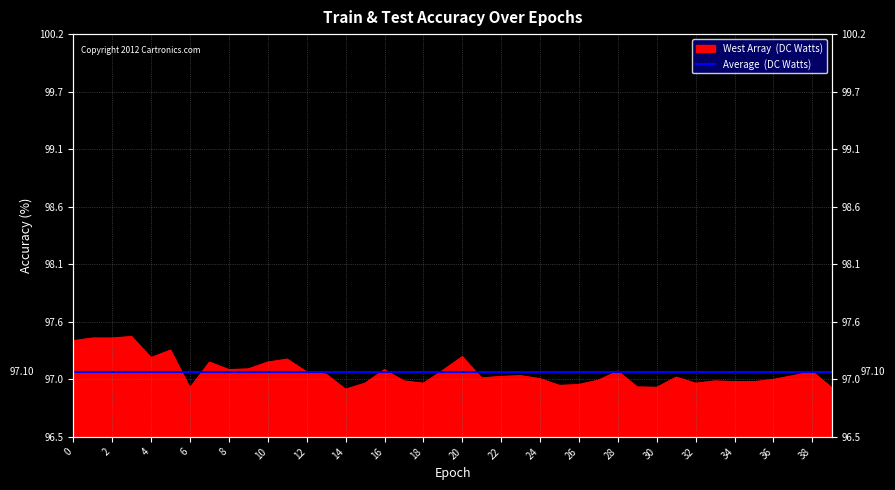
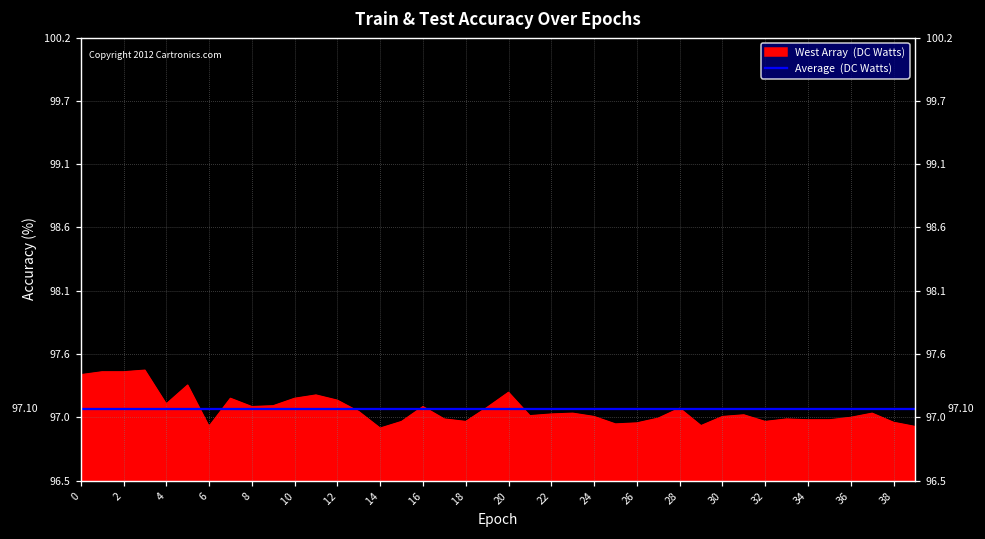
4: 97.23 -> 97.14
12: 97.10 -> 97.17
30: 96.95 -> 97.03
38: 97.10 -> 96.99
